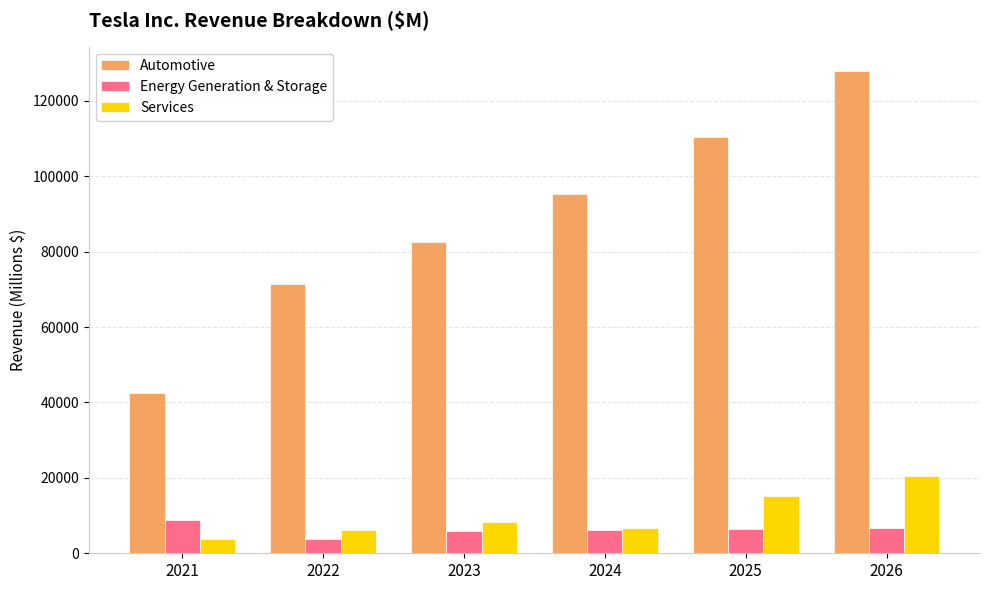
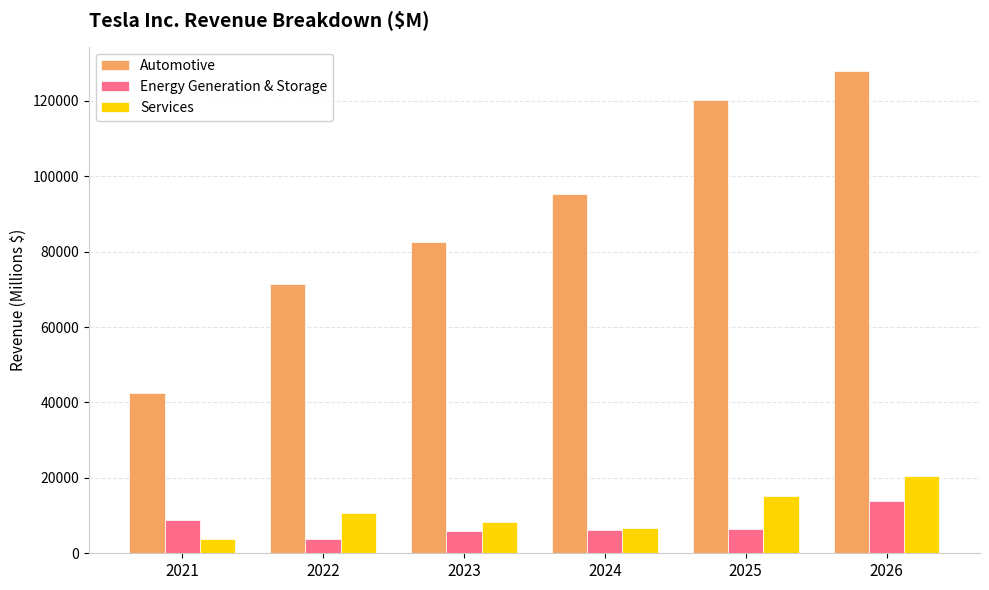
Services, 2022: 6000 -> 11000
Automotive, 2025: 110000 -> 120000
Energy Generation & Storage, 2026: 7000 -> 14000
